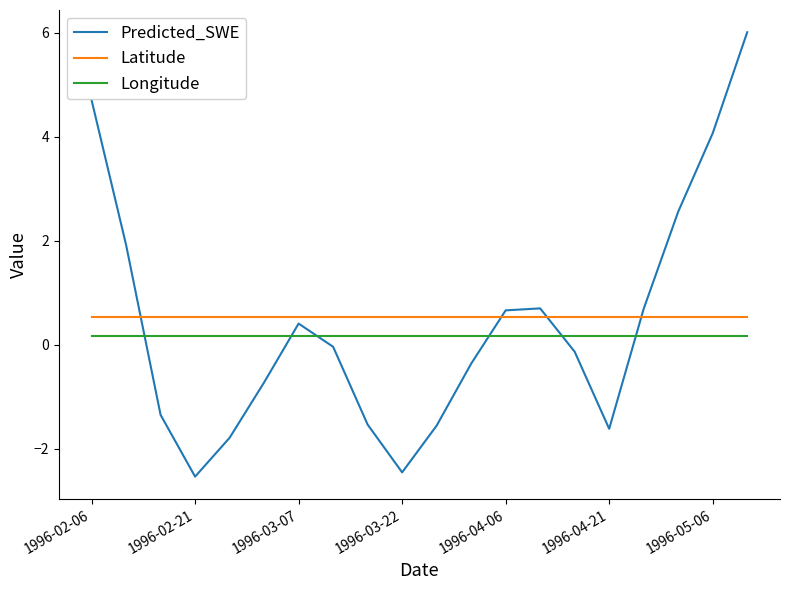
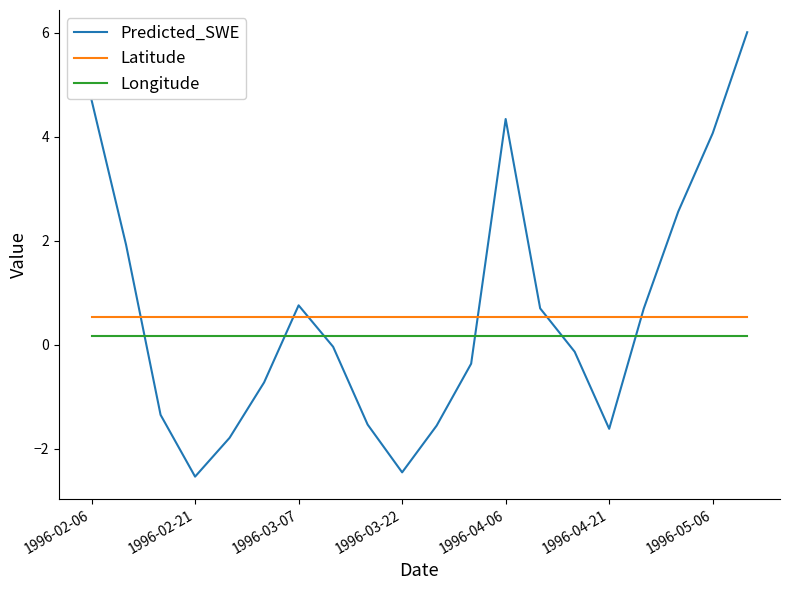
Predicted_SWE, 1996-03-07: 0.4 -> 0.8
Predicted_SWE, 1996-04-06: 0.7 -> 4.3
